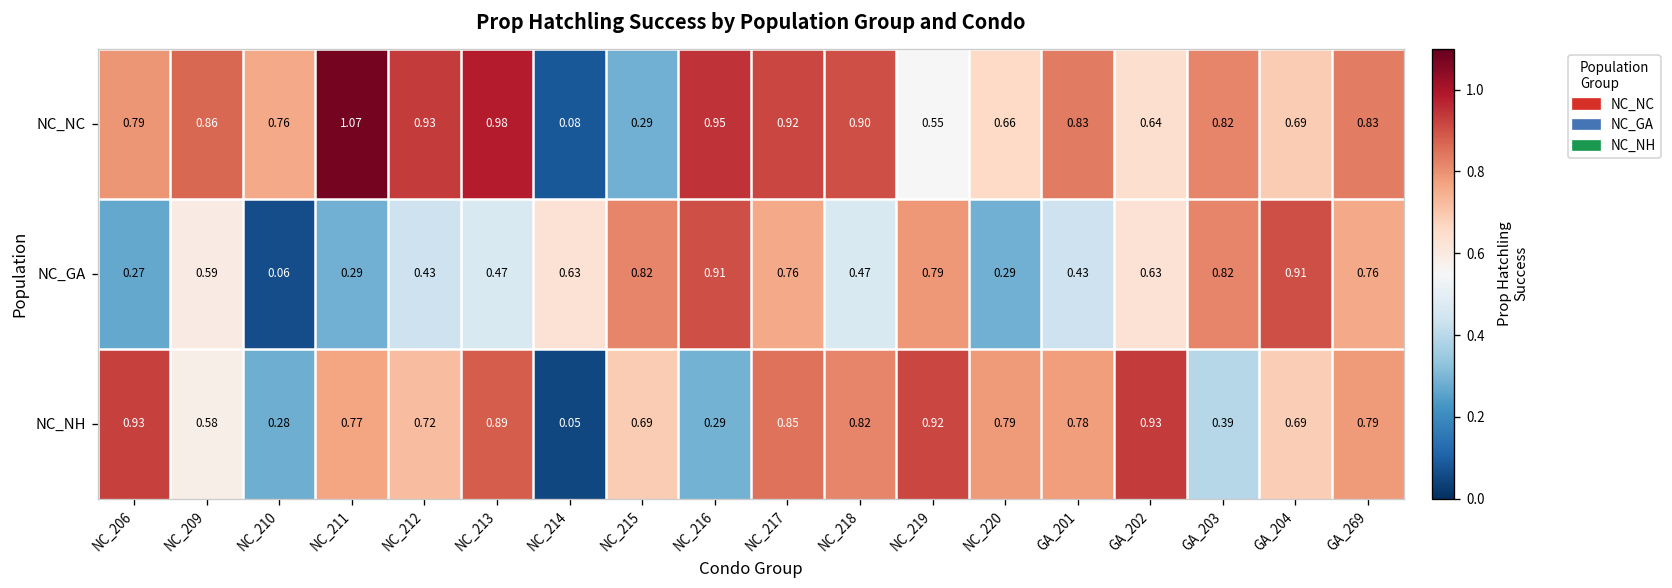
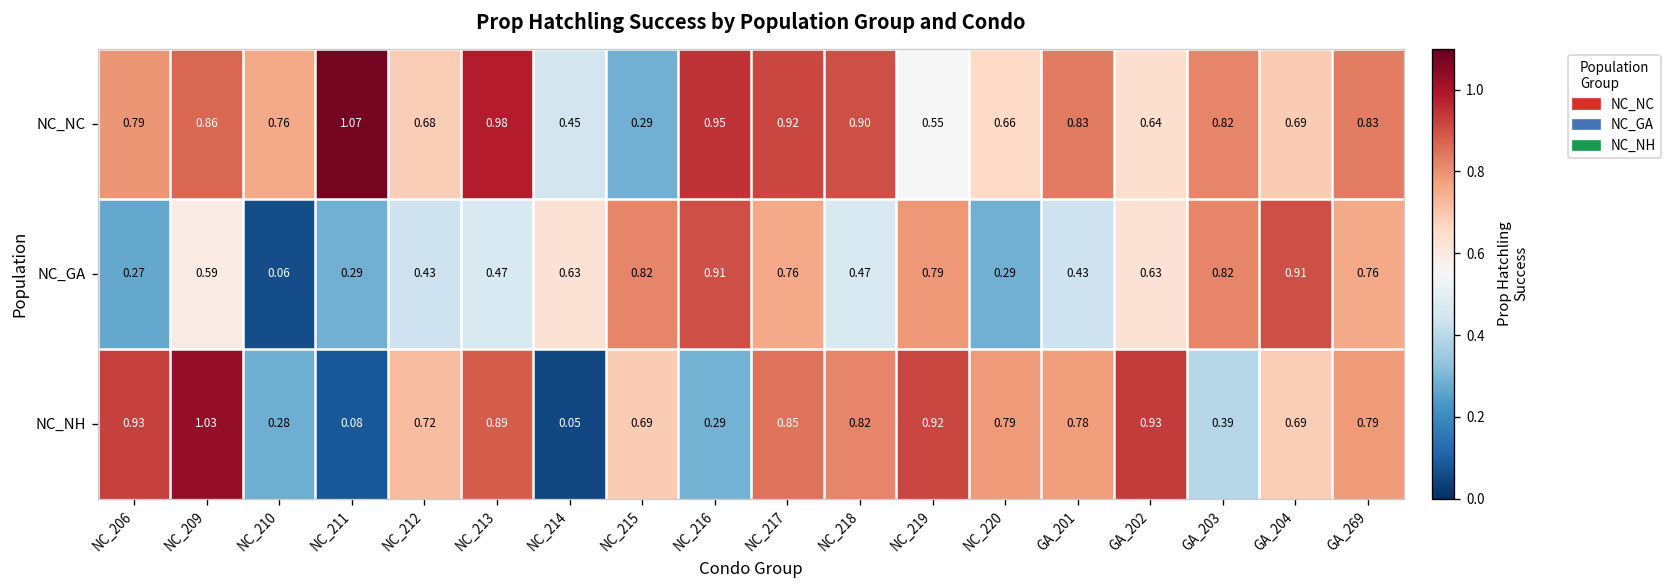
NC_NC, NC_212: 0.93 -> 0.68
NC_NC, NC_214: 0.08 -> 0.45
NC_NH, NC_209: 0.58 -> 1.03
NC_NH, NC_211: 0.77 -> 0.08
